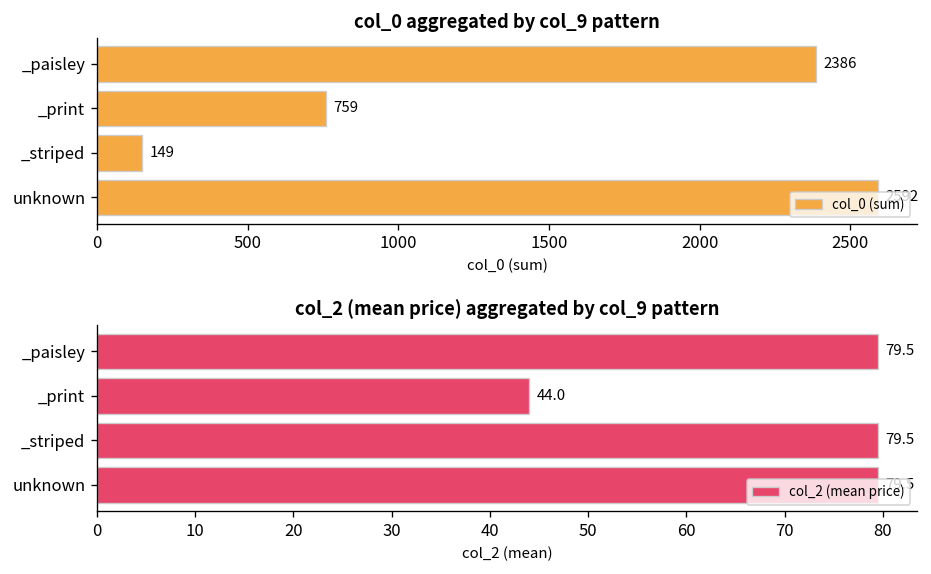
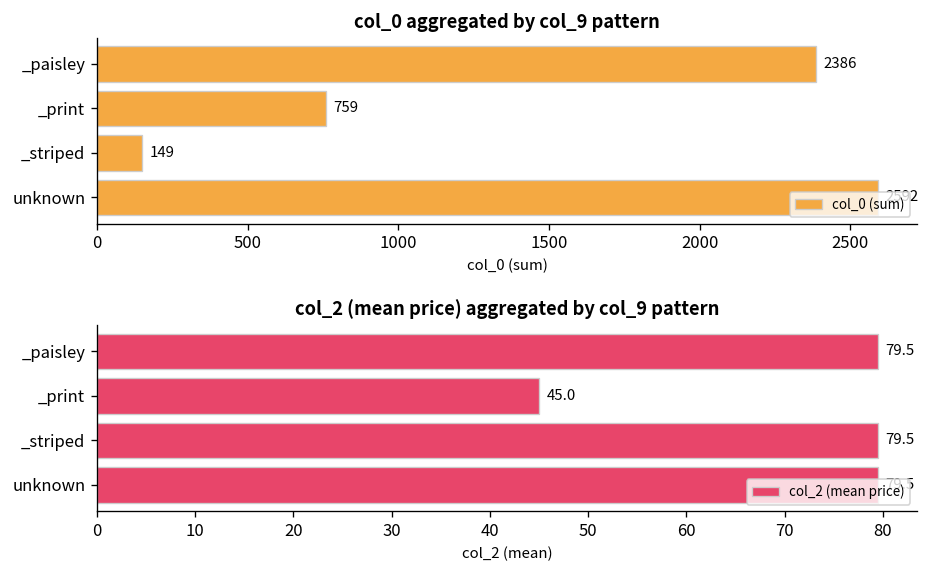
col_2 (mean price) aggregated by col_9 pattern, _print: 44.0 -> 45.0
